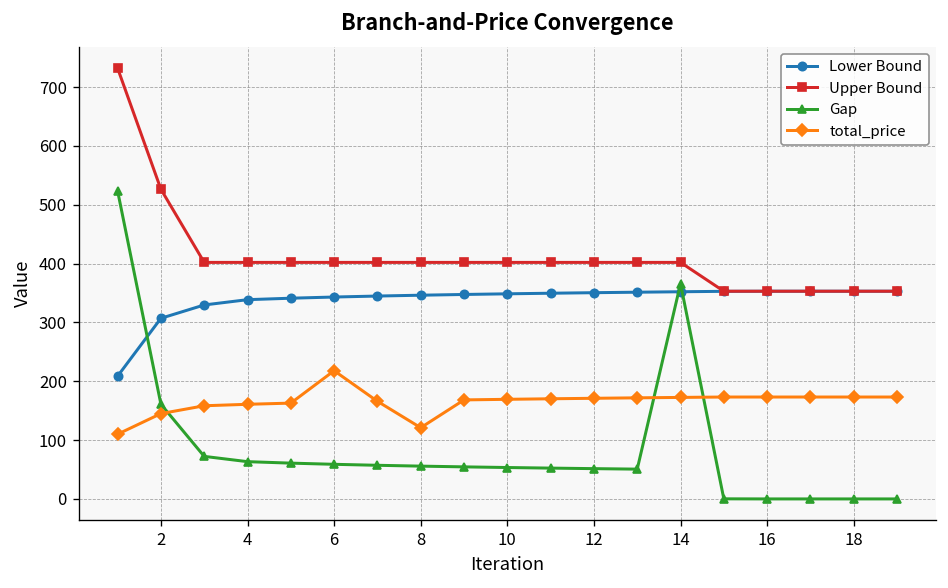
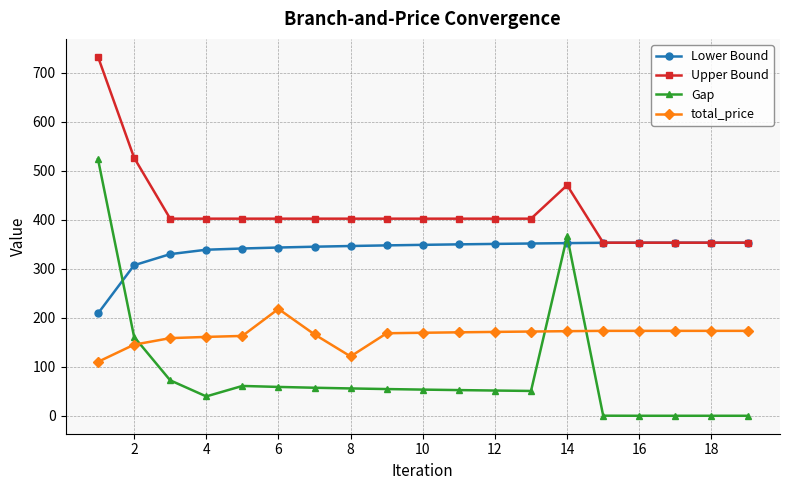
Gap, 4: 60 -> 40
Upper Bound, 14: 400 -> 470
